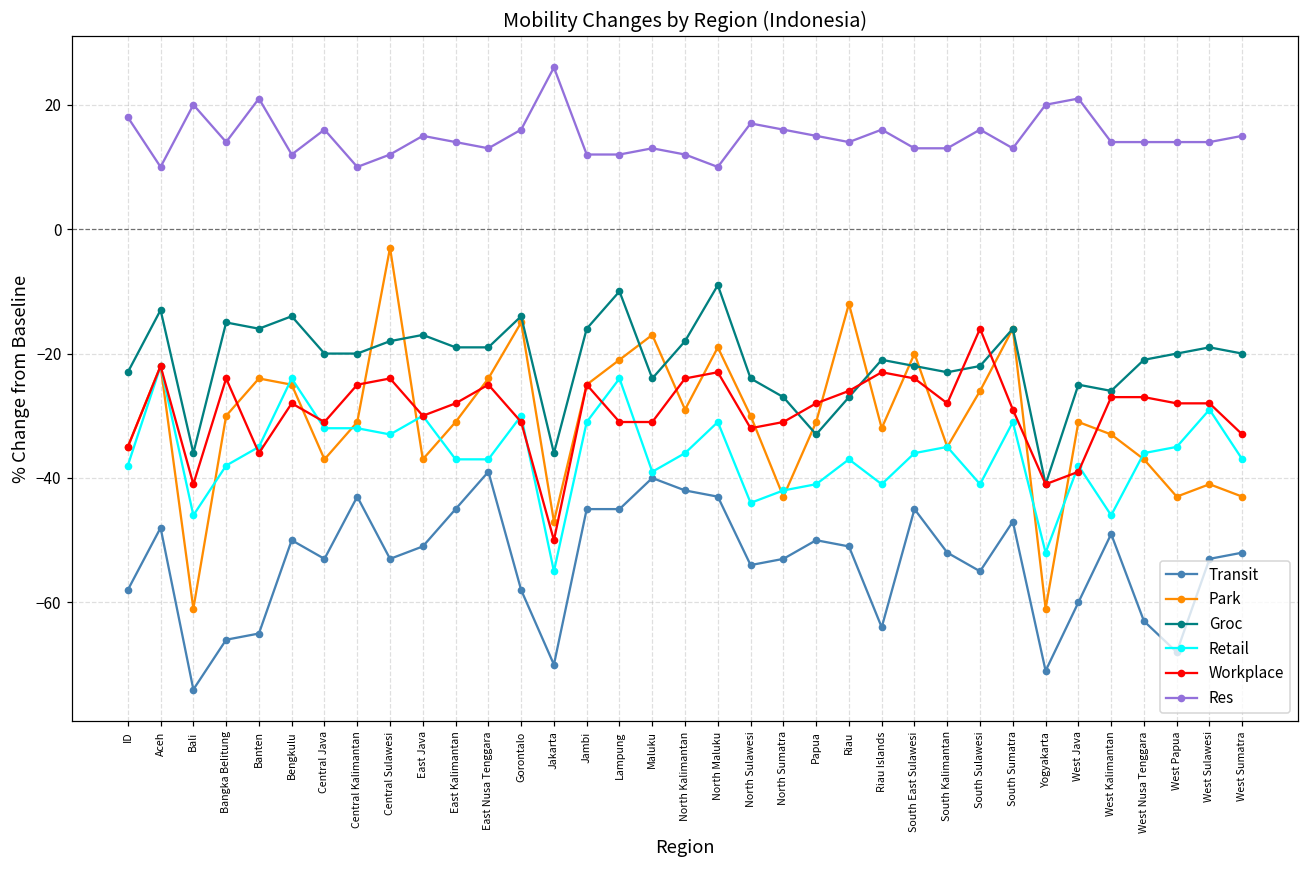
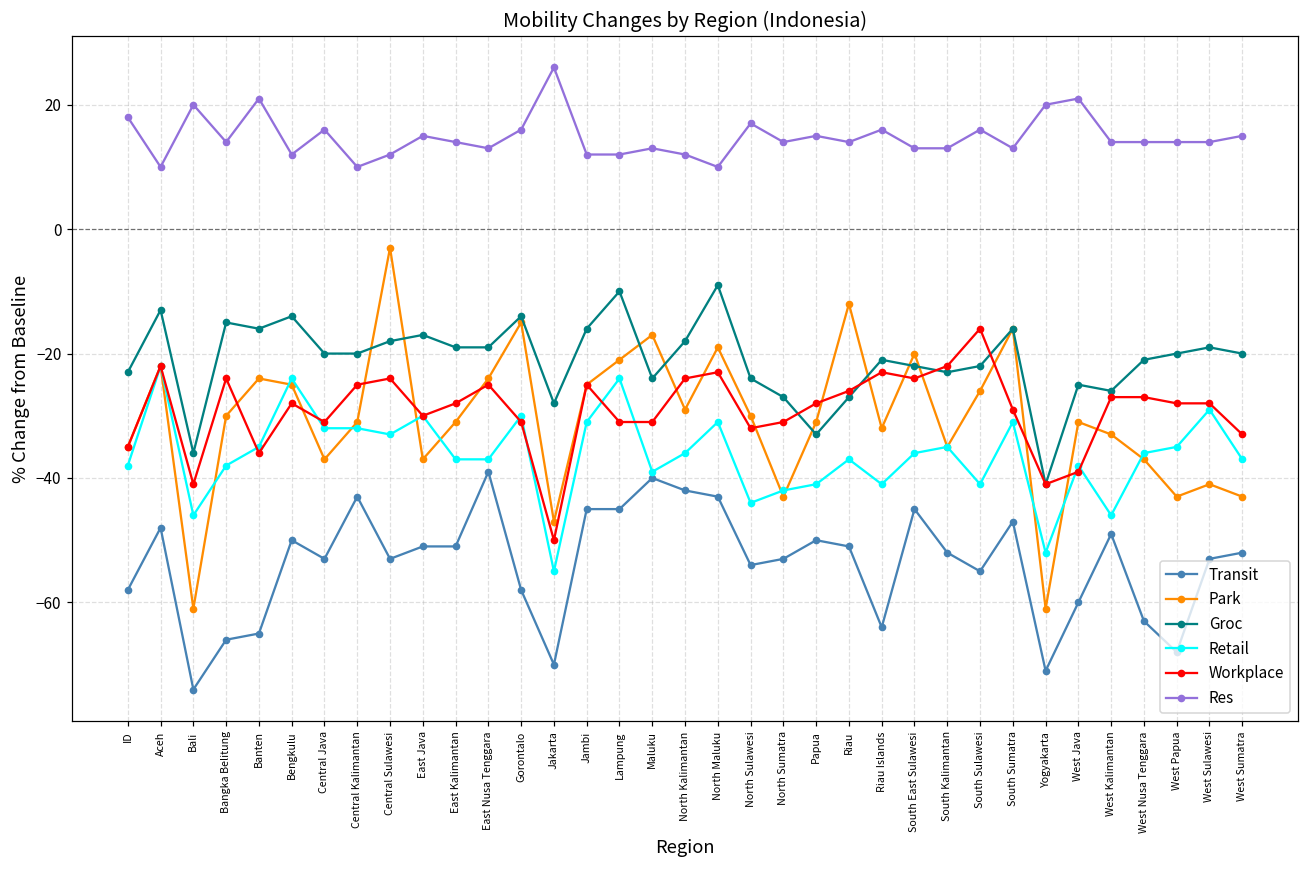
Transit, East Kalimantan: -45 -> -51
Groc, Jakarta: -36 -> -28
Res, North Sumatra: 16 -> 14
Workplace, South Kalimantan: -28 -> -22
